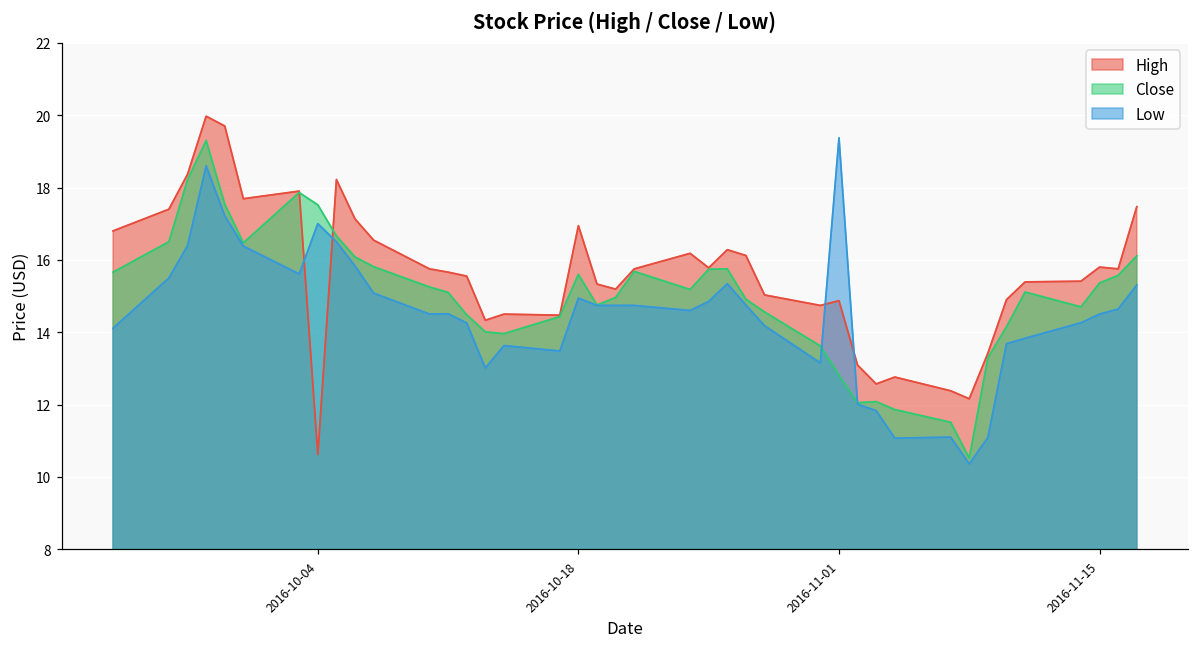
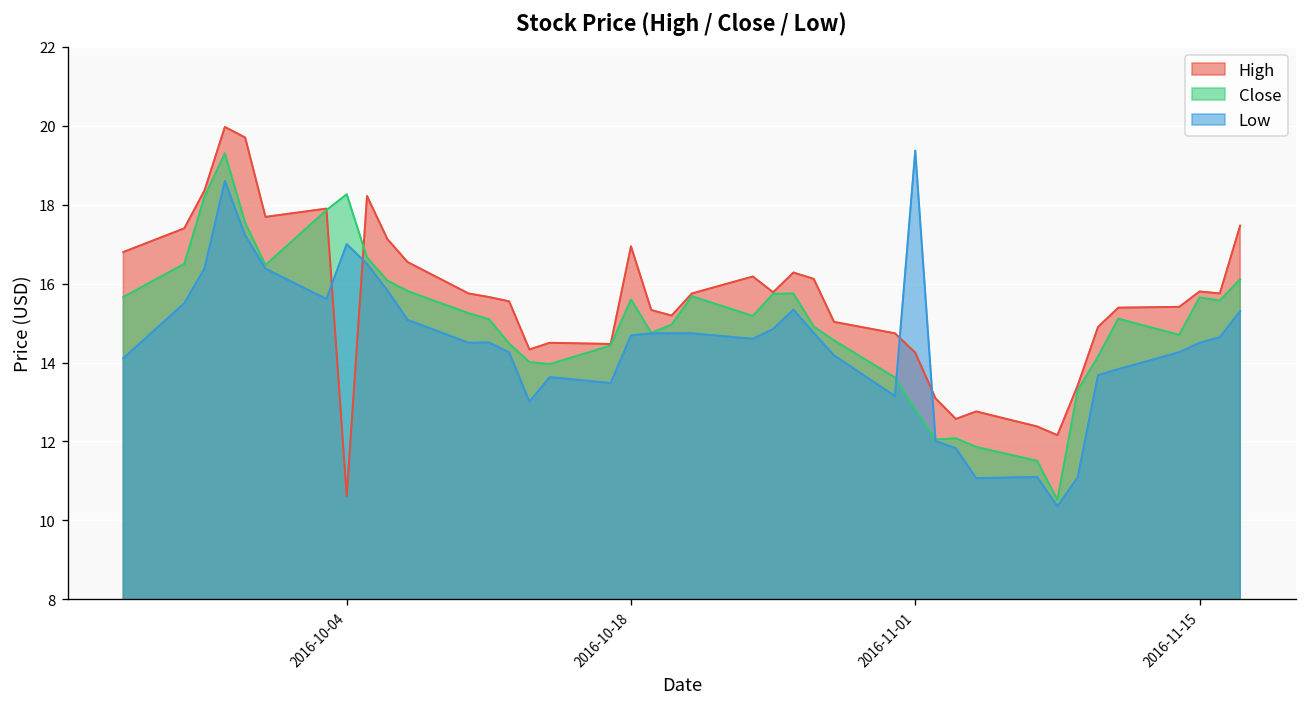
Close, 2016-10-04: 17.5 -> 18.3
Low, 2016-10-18: 14.9 -> 14.7
High, 2016-11-01: 14.9 -> 14.3
Close, 2016-11-15: 15.4 -> 15.6
